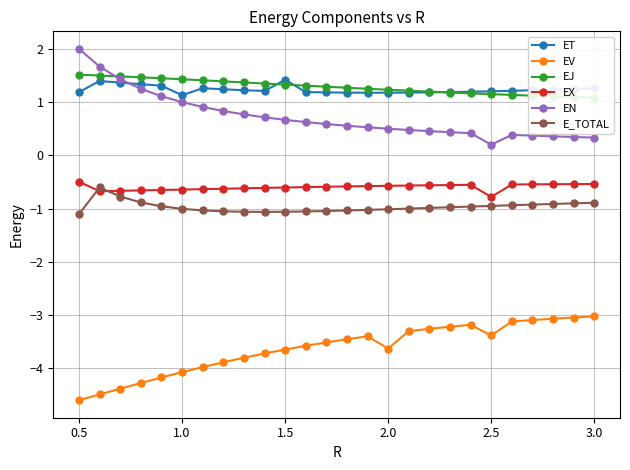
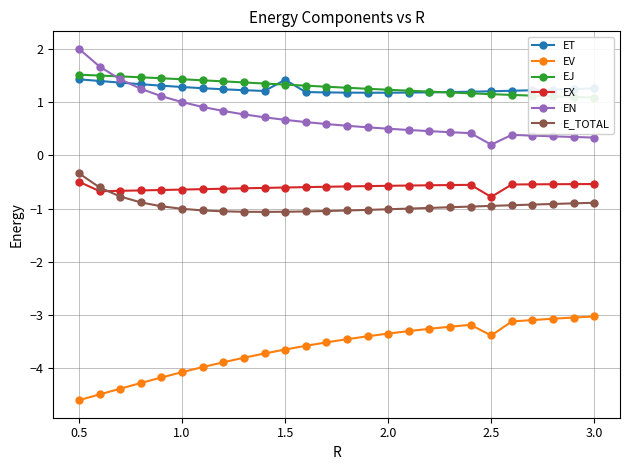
ET, 0.5: 1.2 -> 1.4
E_TOTAL, 0.5: -1.1 -> -0.3
ET, 1.0: 1.1 -> 1.3
EV, 2.0: -3.6 -> -3.3
